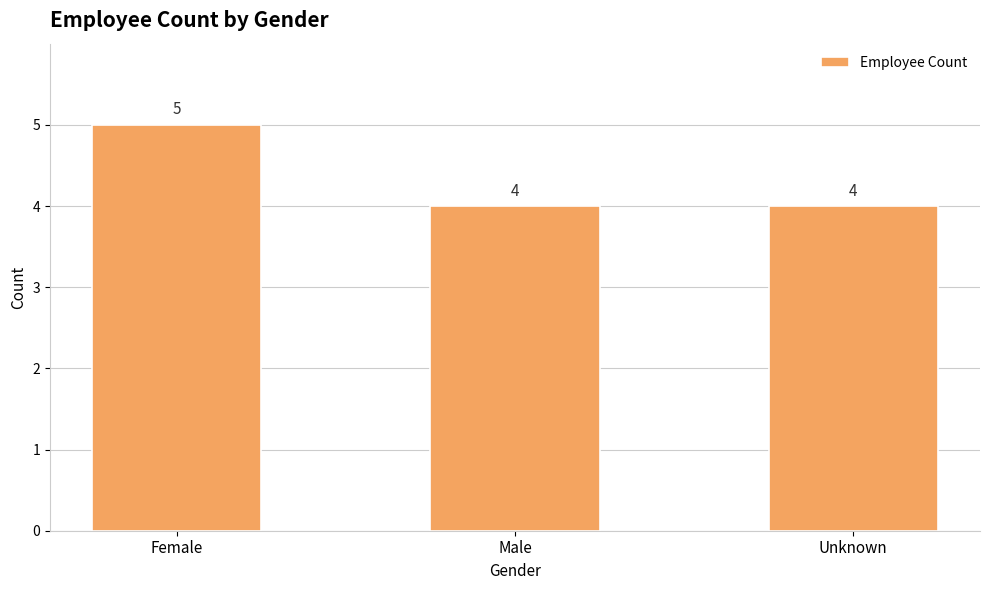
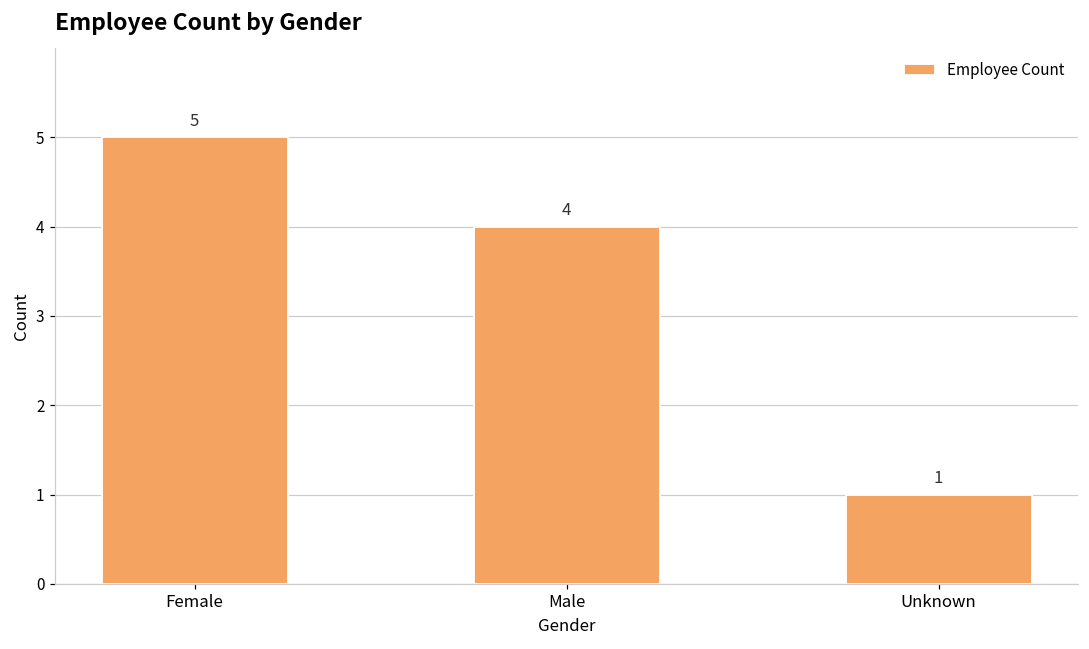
Unknown: 4 -> 1
